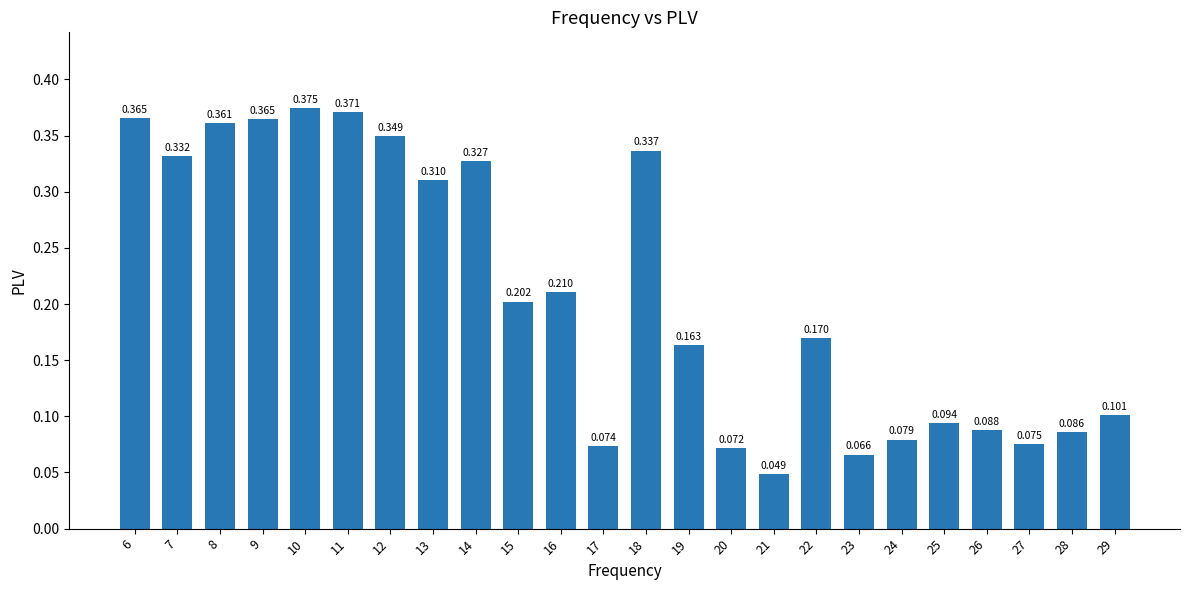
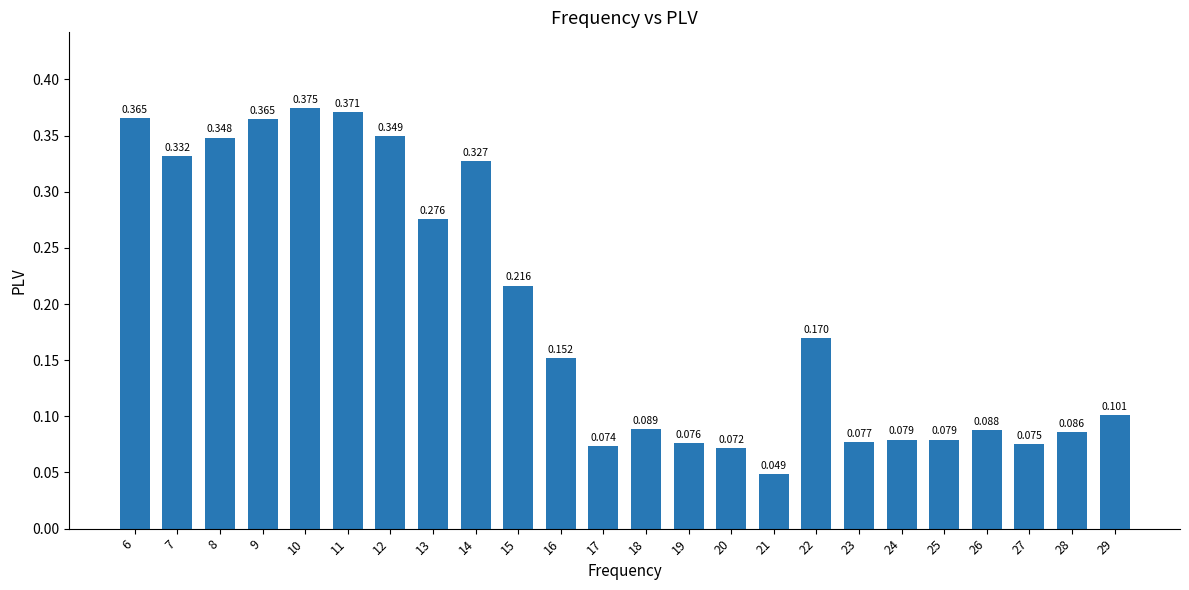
8: 0.361 -> 0.348
13: 0.310 -> 0.276
15: 0.202 -> 0.216
16: 0.210 -> 0.152
18: 0.337 -> 0.089
19: 0.163 -> 0.076
23: 0.066 -> 0.077
25: 0.094 -> 0.079
